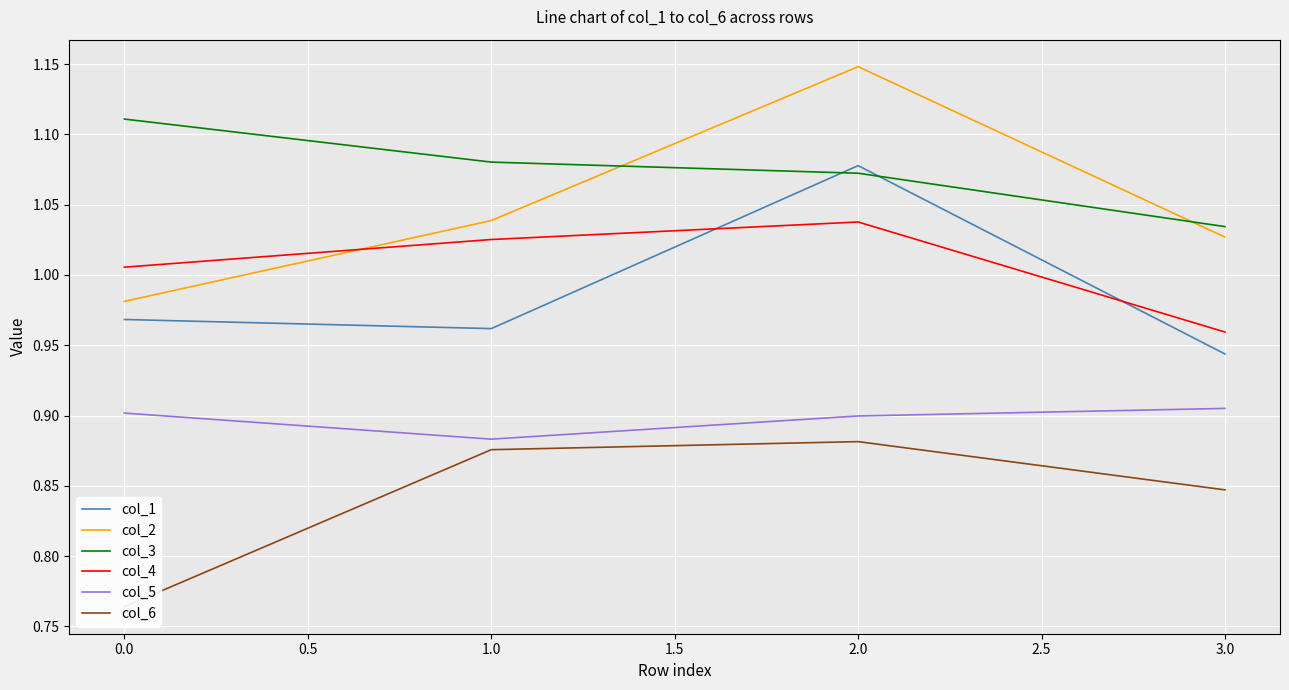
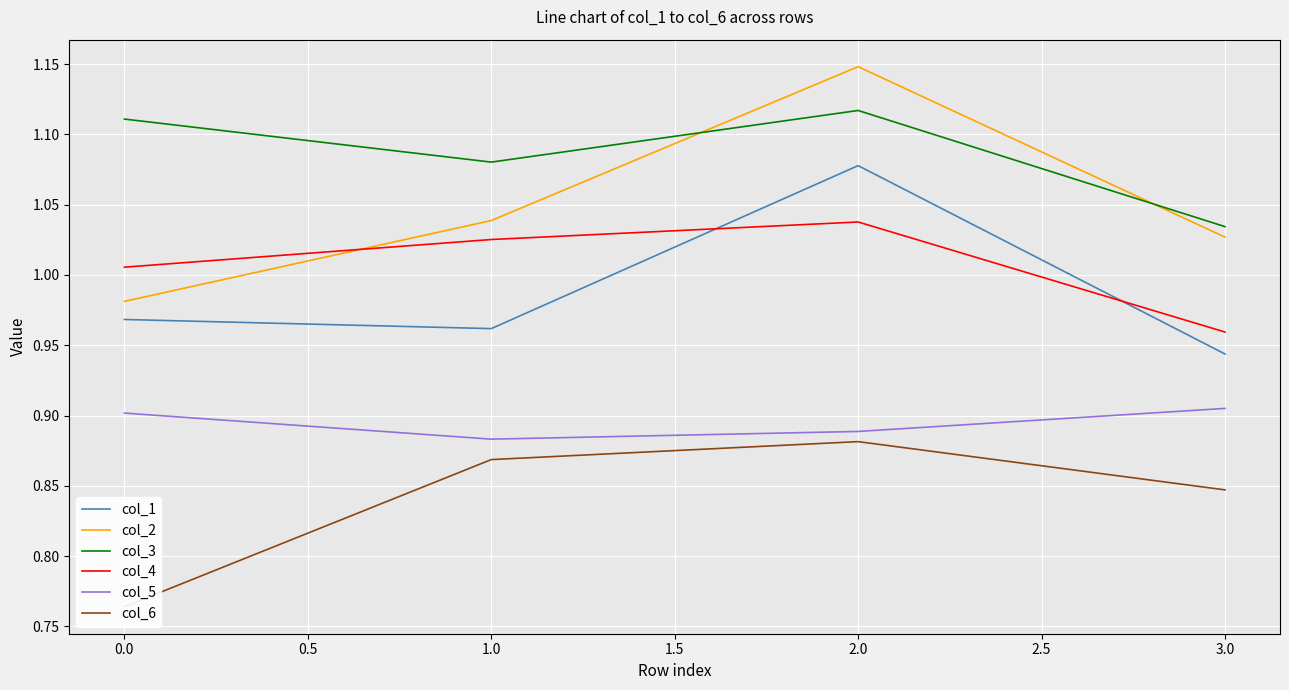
col_6, 1.0: 0.876 -> 0.869
col_3, 2.0: 1.072 -> 1.117
col_5, 2.0: 0.900 -> 0.889
